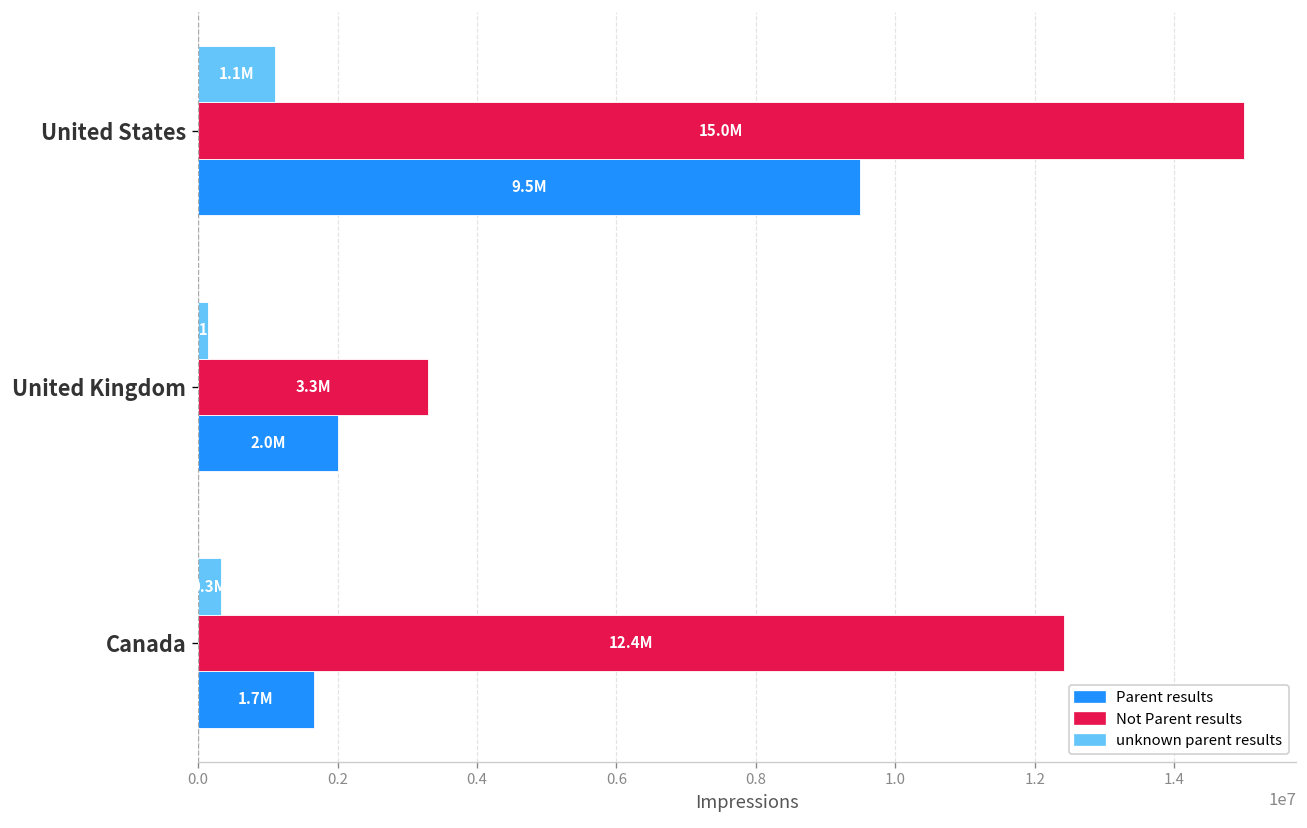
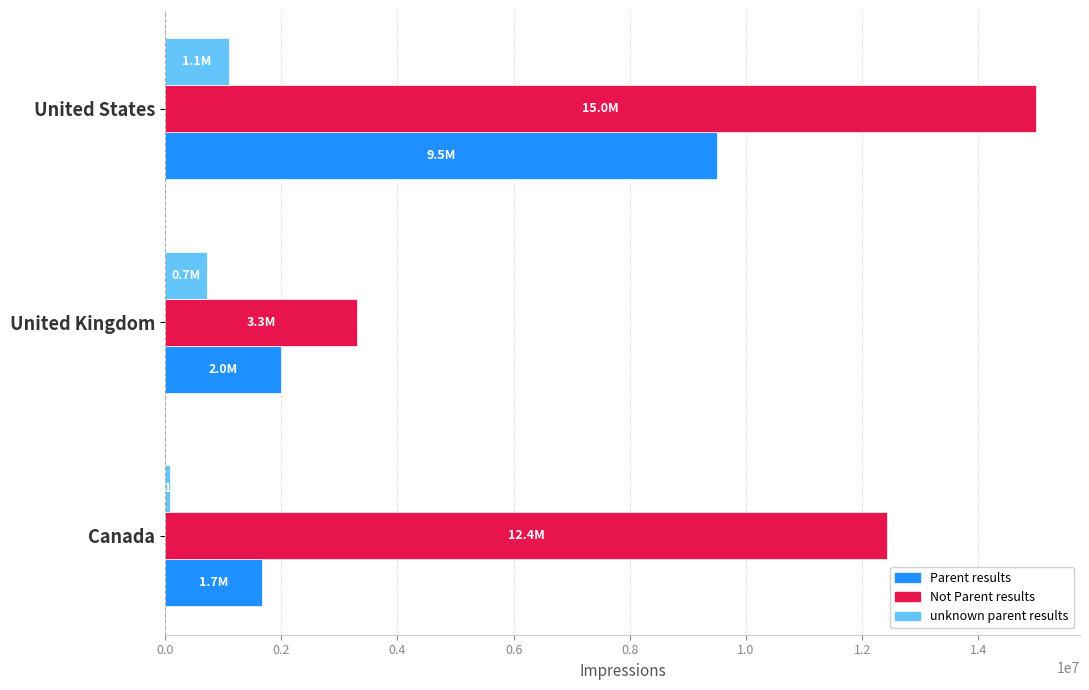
unknown parent results, United Kingdom: 100000 -> 700000
unknown parent results, Canada: 300000 -> 100000
